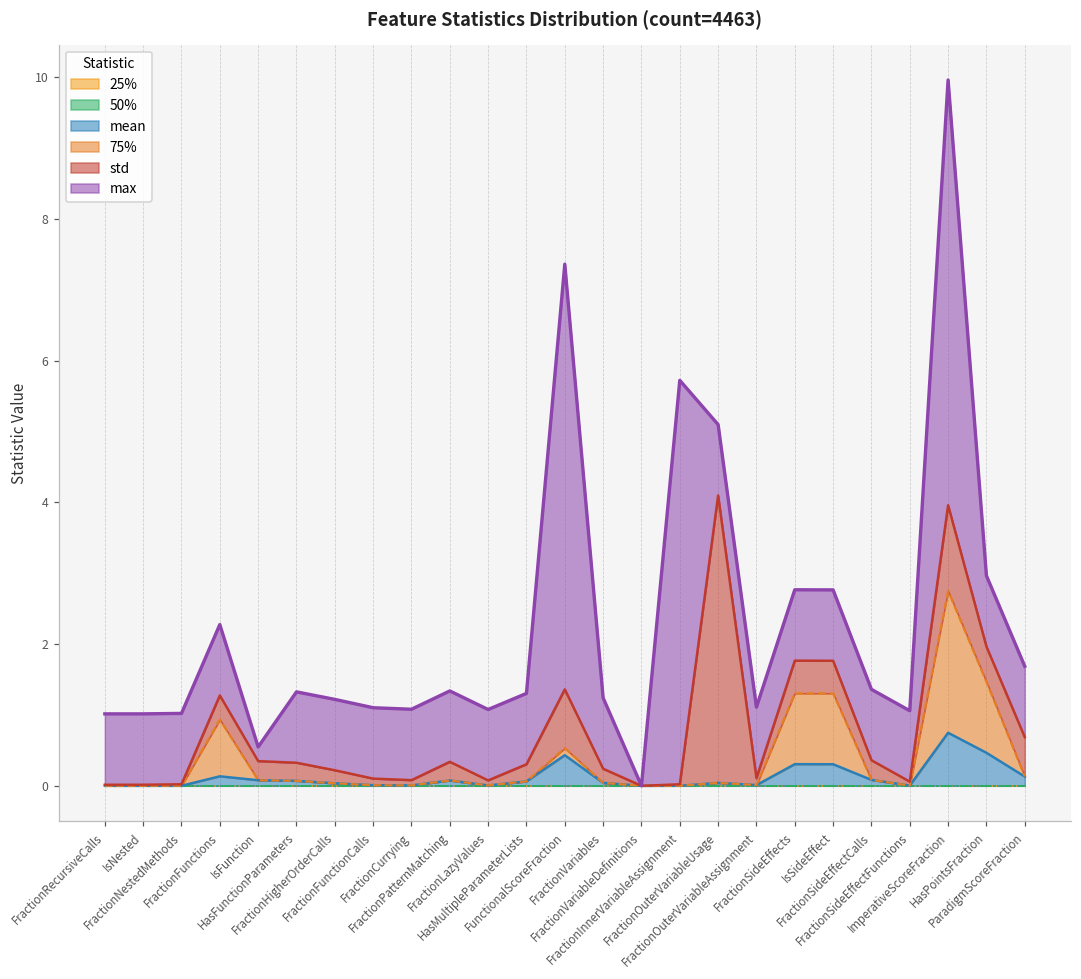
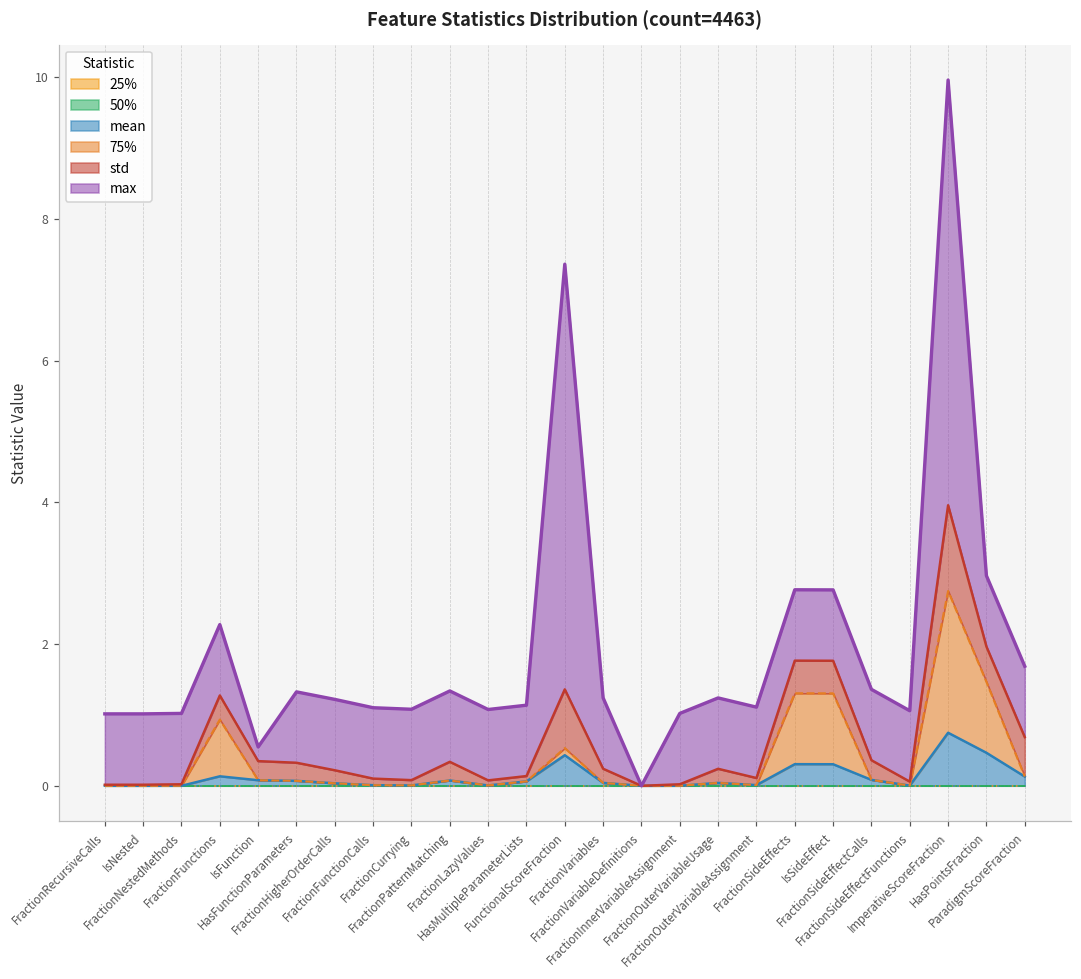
std, HasMultipleParameterLists: 0.2 -> 0.1
max, FractionInnerVariableAssignment: 5.7 -> 1.0
std, FractionOuterVariableUsage: 4.1 -> 0.2
